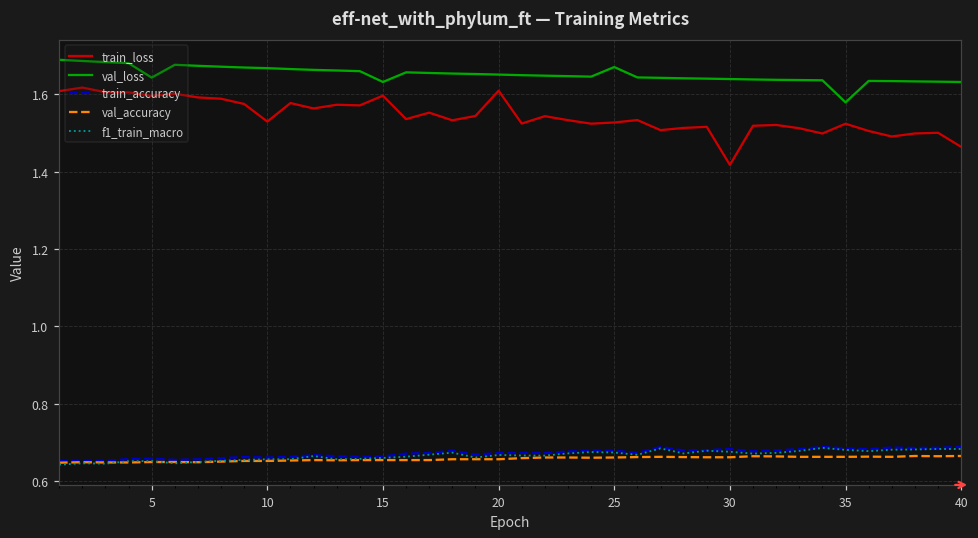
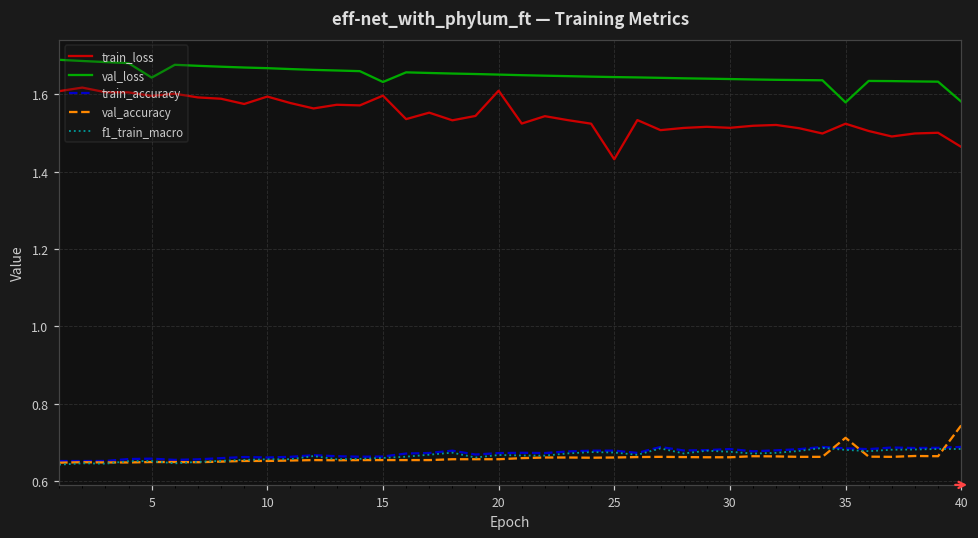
train_loss, 10: 1.53 -> 1.59
train_loss, 25: 1.53 -> 1.43
val_loss, 25: 1.67 -> 1.64
train_loss, 30: 1.42 -> 1.51
val_accuracy, 35: 0.66 -> 0.71
val_loss, 40: 1.63 -> 1.58
val_accuracy, 40: 0.67 -> 0.74
